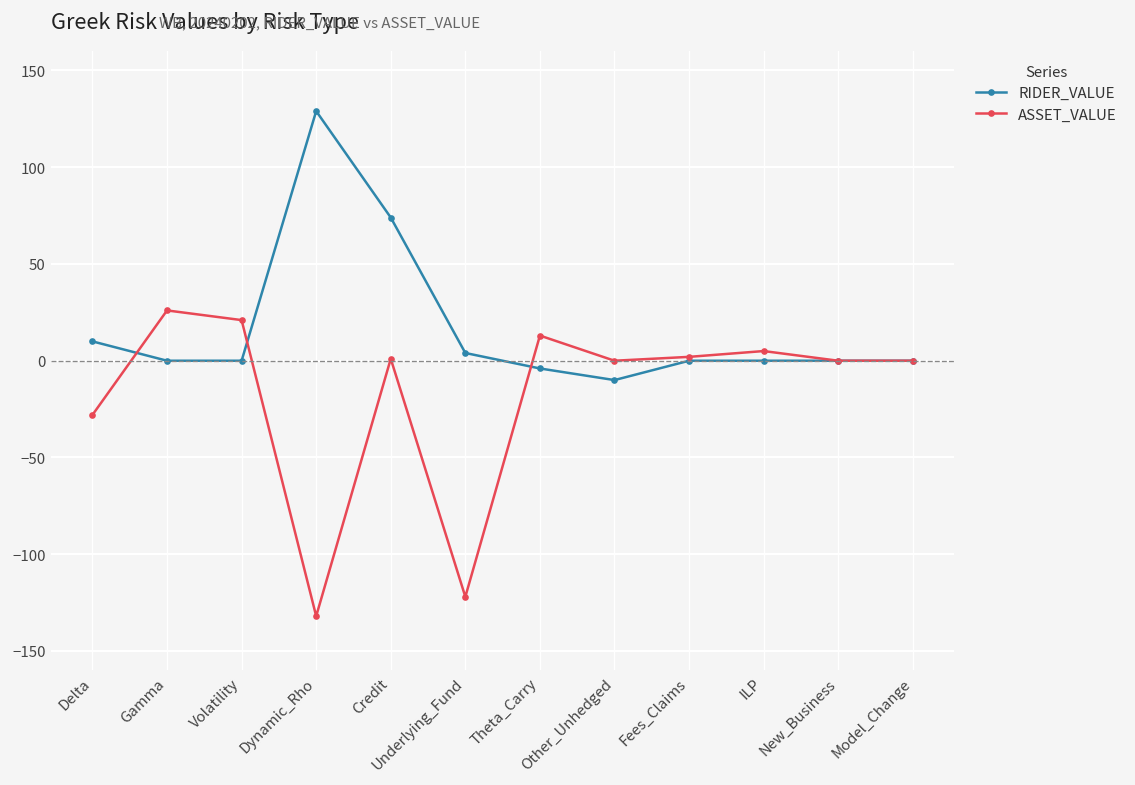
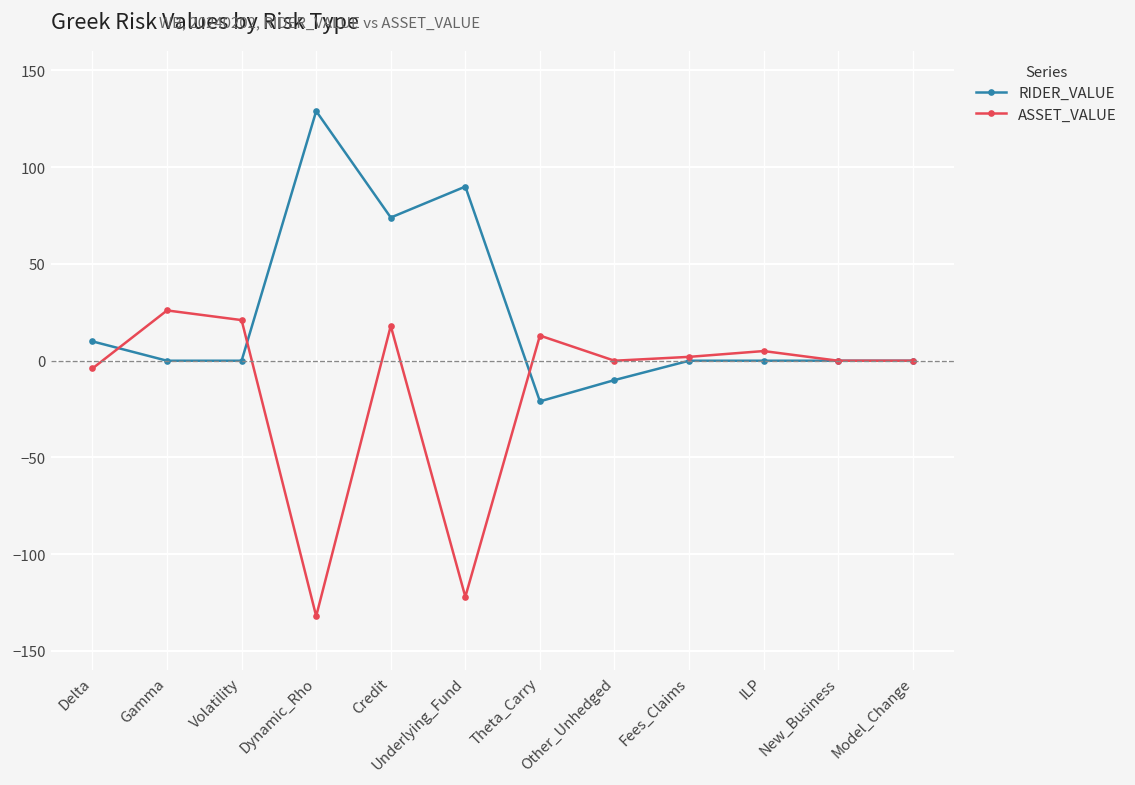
ASSET_VALUE, Delta: -28 -> -4
ASSET_VALUE, Credit: 1 -> 18
RIDER_VALUE, Underlying_Fund: 4 -> 90
RIDER_VALUE, Theta_Carry: -4 -> -21
